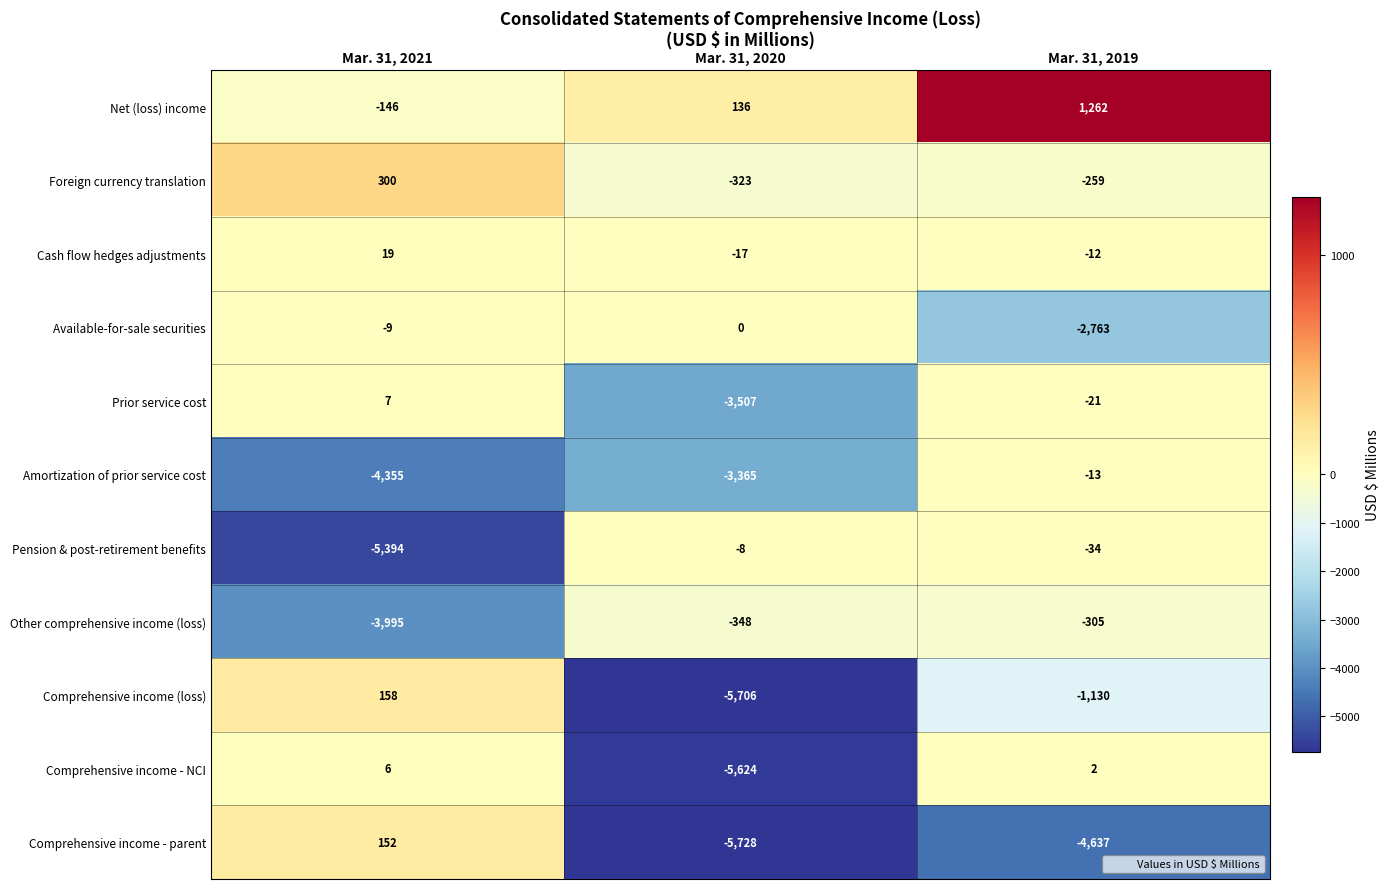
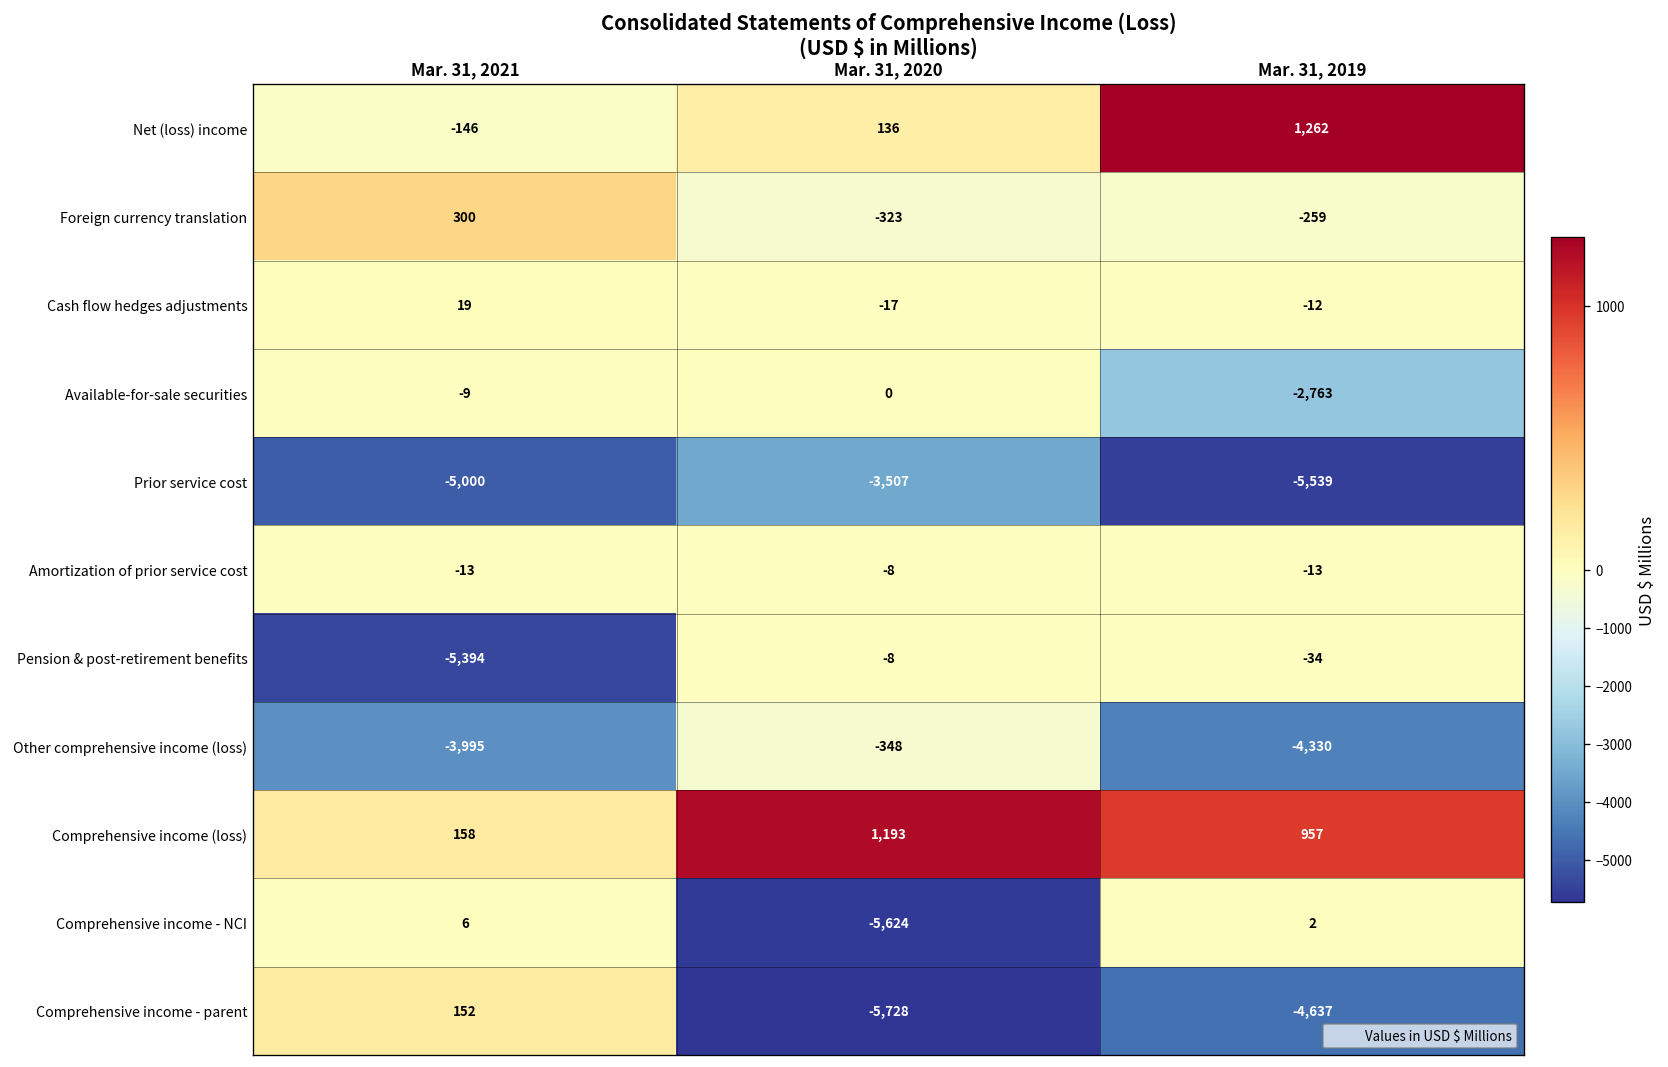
Prior service cost, Mar. 31, 2021: 7 -> -5,000
Prior service cost, Mar. 31, 2019: -21 -> -5,539
Amortization of prior service cost, Mar. 31, 2021: -4,355 -> -13
Amortization of prior service cost, Mar. 31, 2020: -3,365 -> -8
Other comprehensive income (loss), Mar. 31, 2019: -305 -> -4,330
Comprehensive income (loss), Mar. 31, 2020: -5,706 -> 1,193
Comprehensive income (loss), Mar. 31, 2019: -1,130 -> 957
